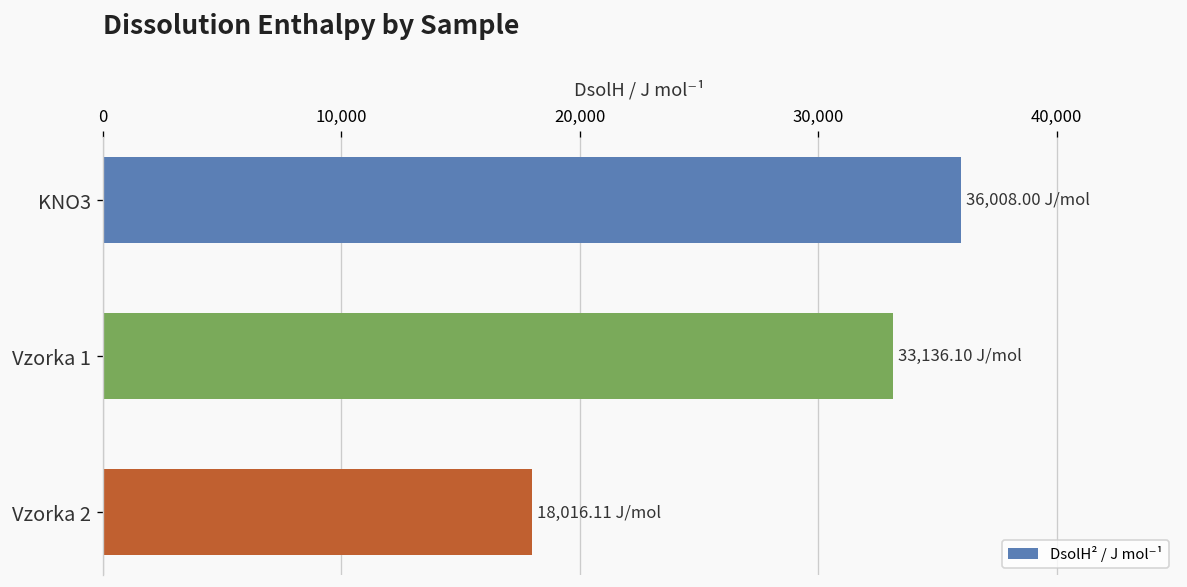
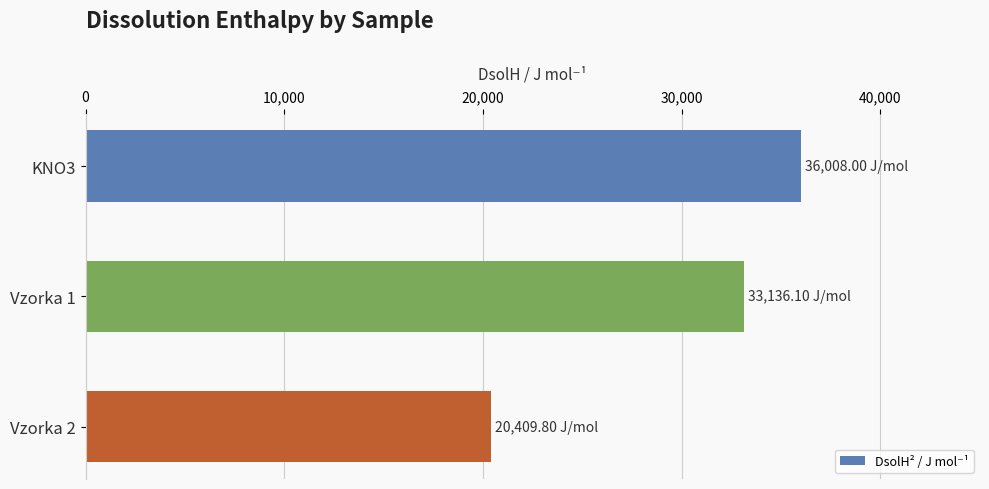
Vzorka 2: 18,016.11 -> 20,409.80
